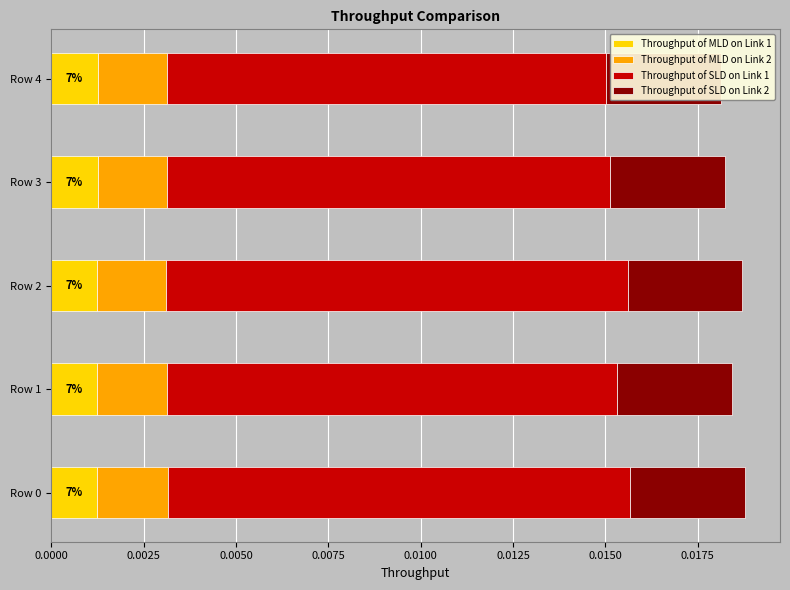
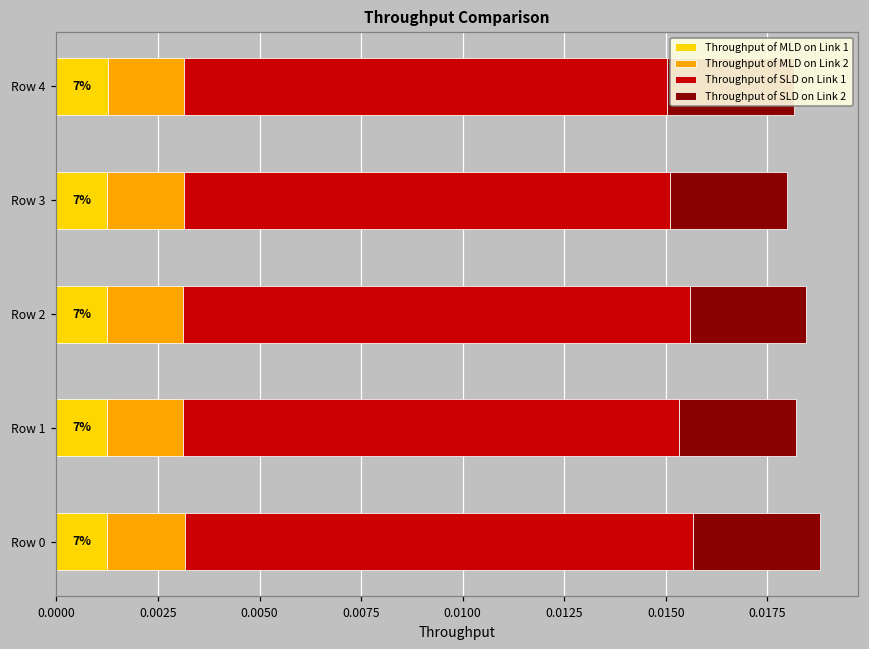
Throughput of SLD on Link 2, Row 3: 0.0031 -> 0.0029
Throughput of SLD on Link 2, Row 2: 0.0031 -> 0.0028
Throughput of SLD on Link 2, Row 1: 0.0031 -> 0.0029
